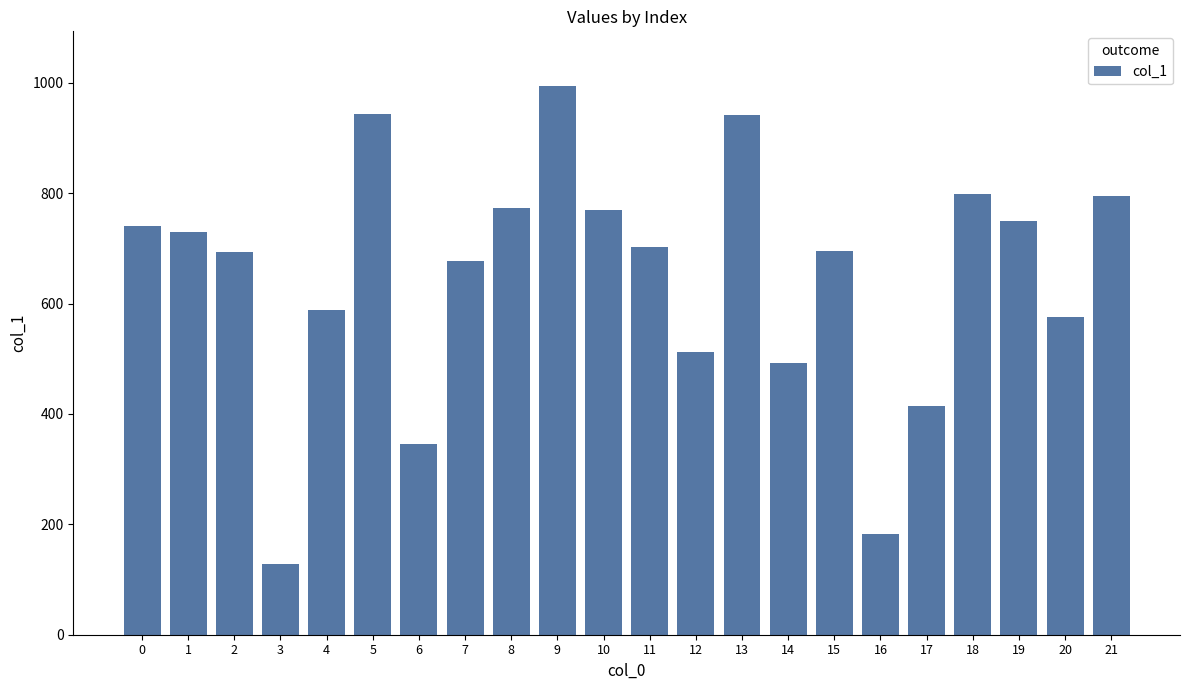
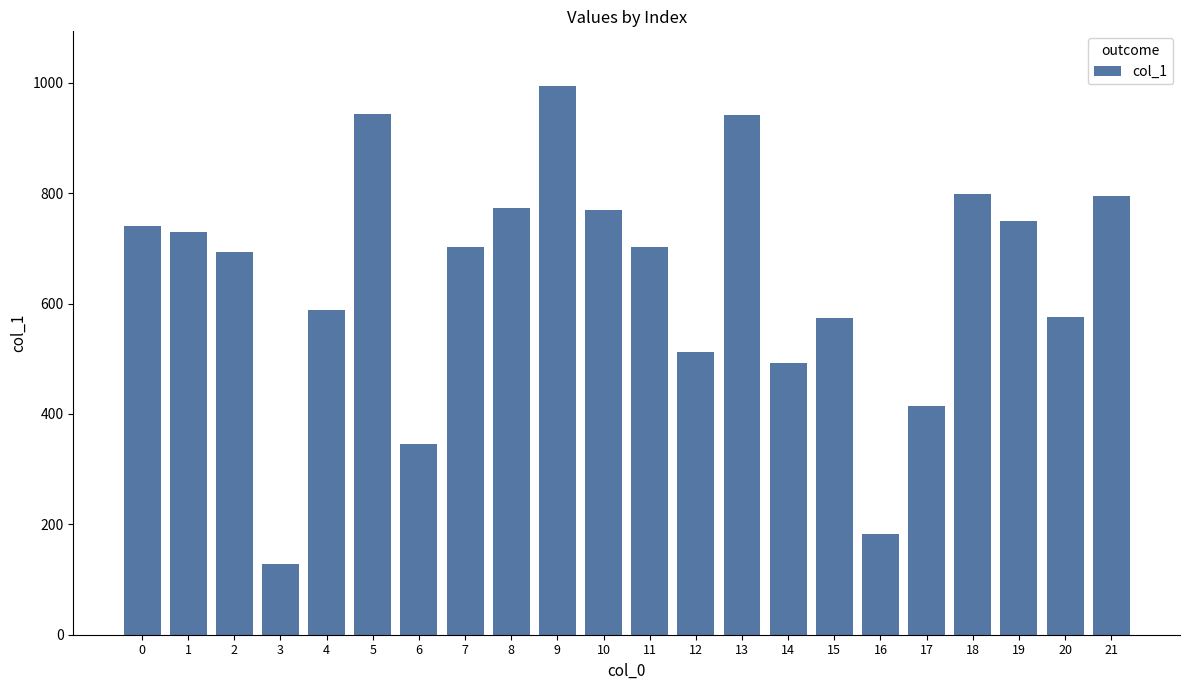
7: 680 -> 700
15: 700 -> 570
